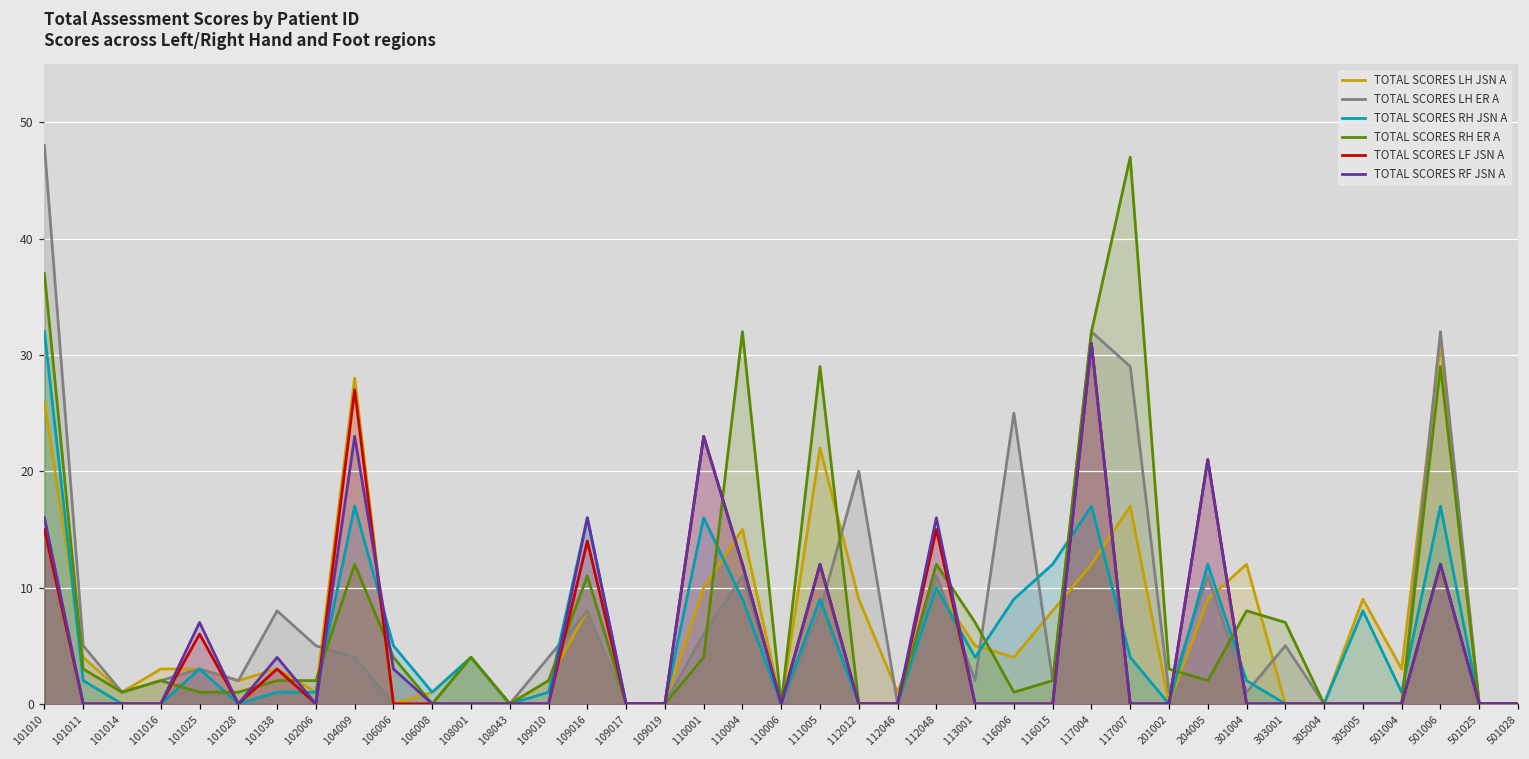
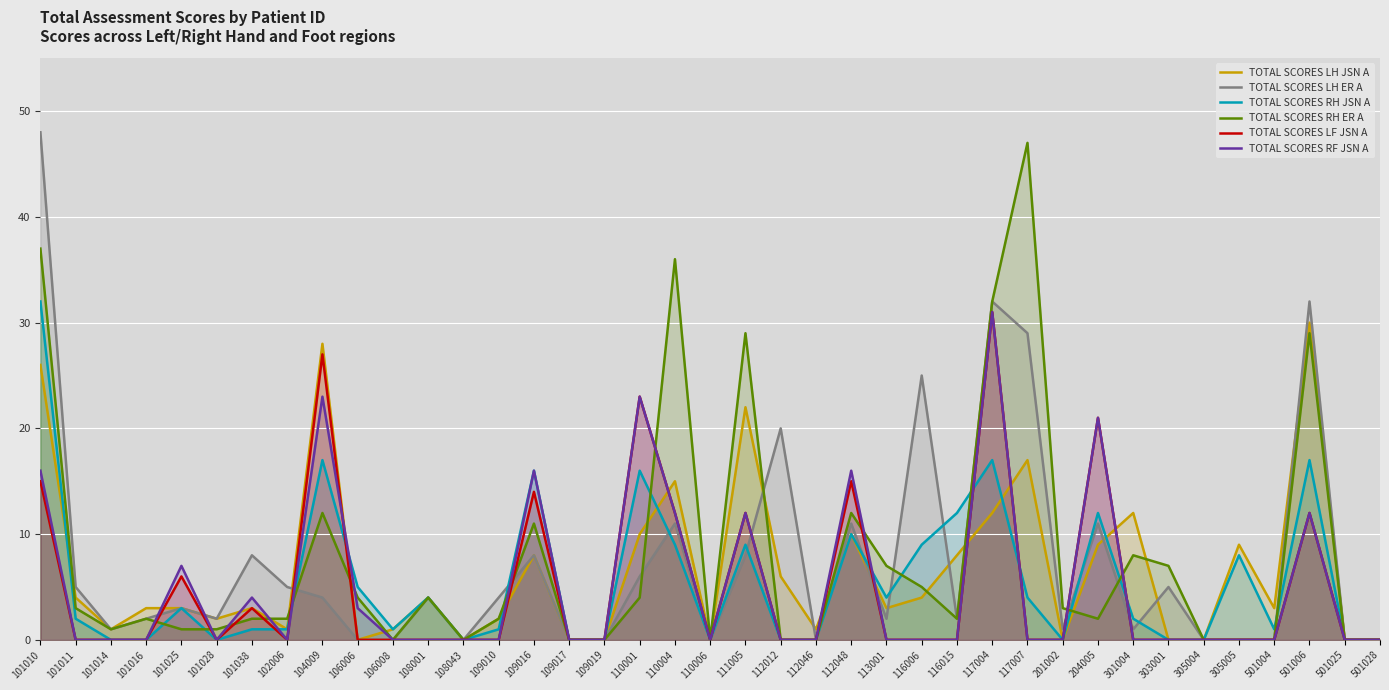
TOTAL SCORES RH ER A, 110004: 32 -> 36
TOTAL SCORES LH JSN A, 112012: 9 -> 6
TOTAL SCORES LH JSN A, 113001: 5 -> 3
TOTAL SCORES RH ER A, 116006: 1 -> 5
TOTAL SCORES LH JSN A, 501006: 31 -> 30
